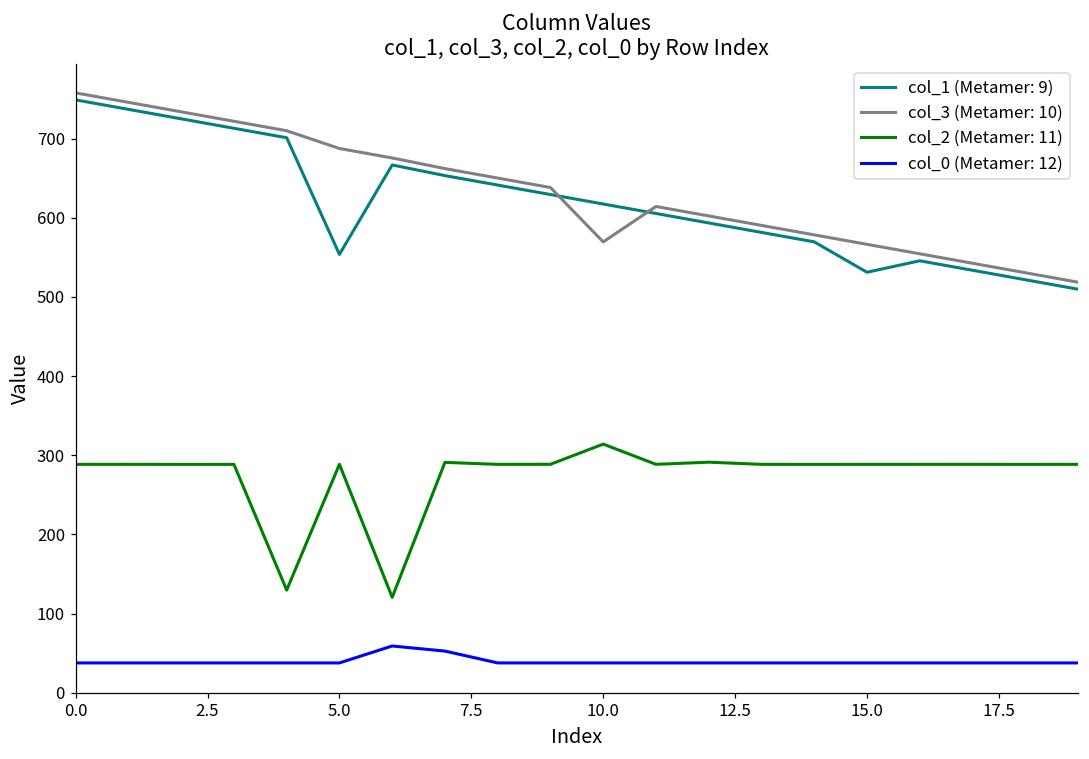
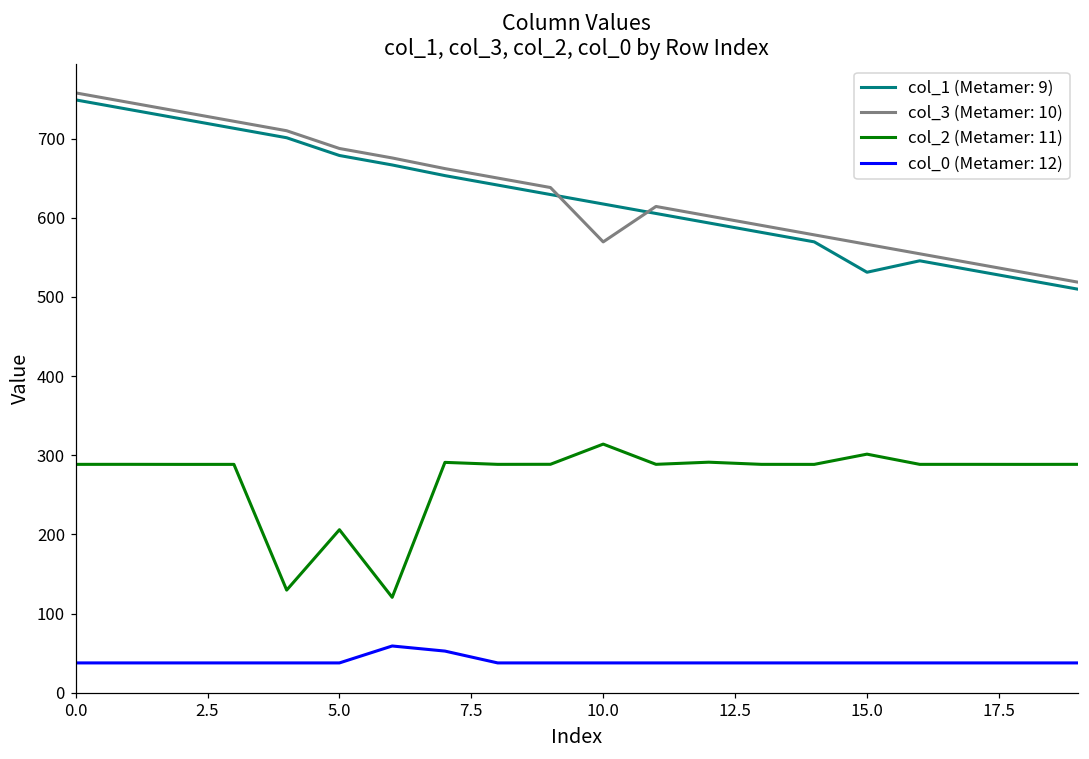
col_1 (Metamer: 9), 5.0: 550 -> 680
col_2 (Metamer: 11), 5.0: 290 -> 210
col_2 (Metamer: 11), 15.0: 290 -> 300
